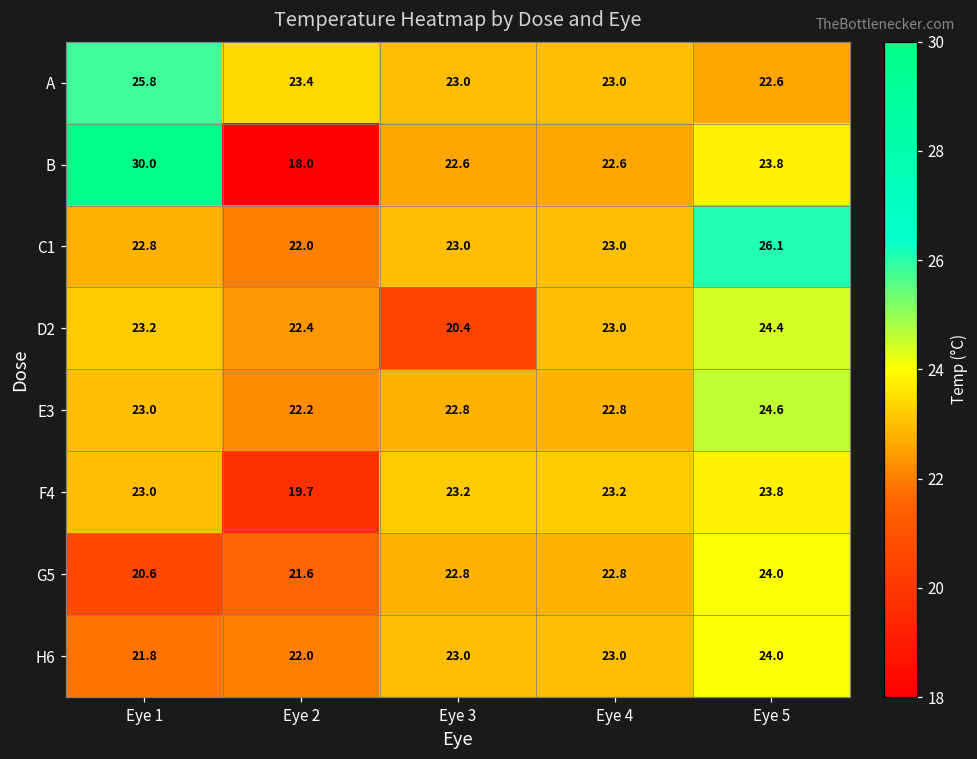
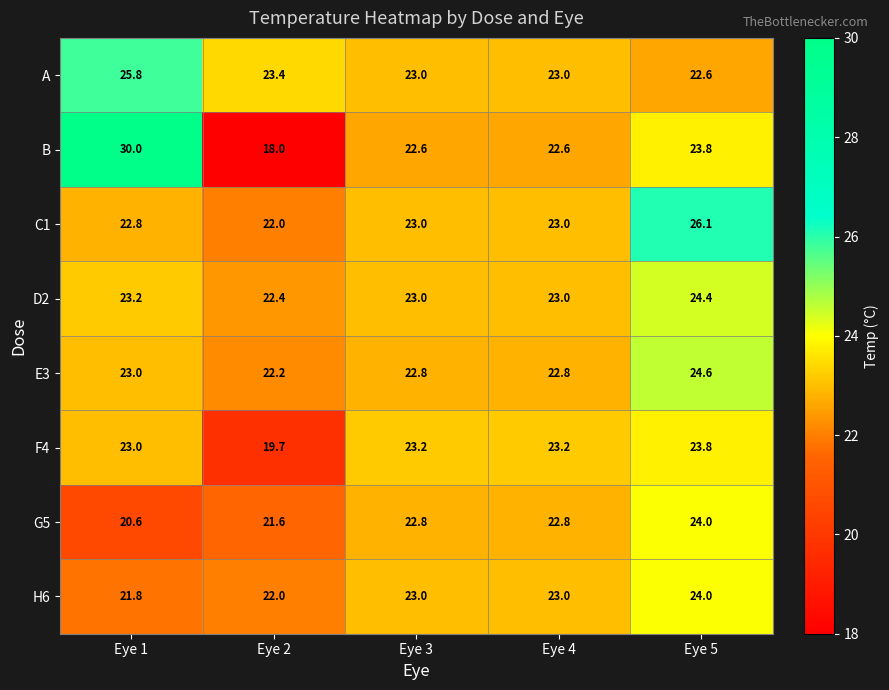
D2, Eye 3: 20.4 -> 23.0
